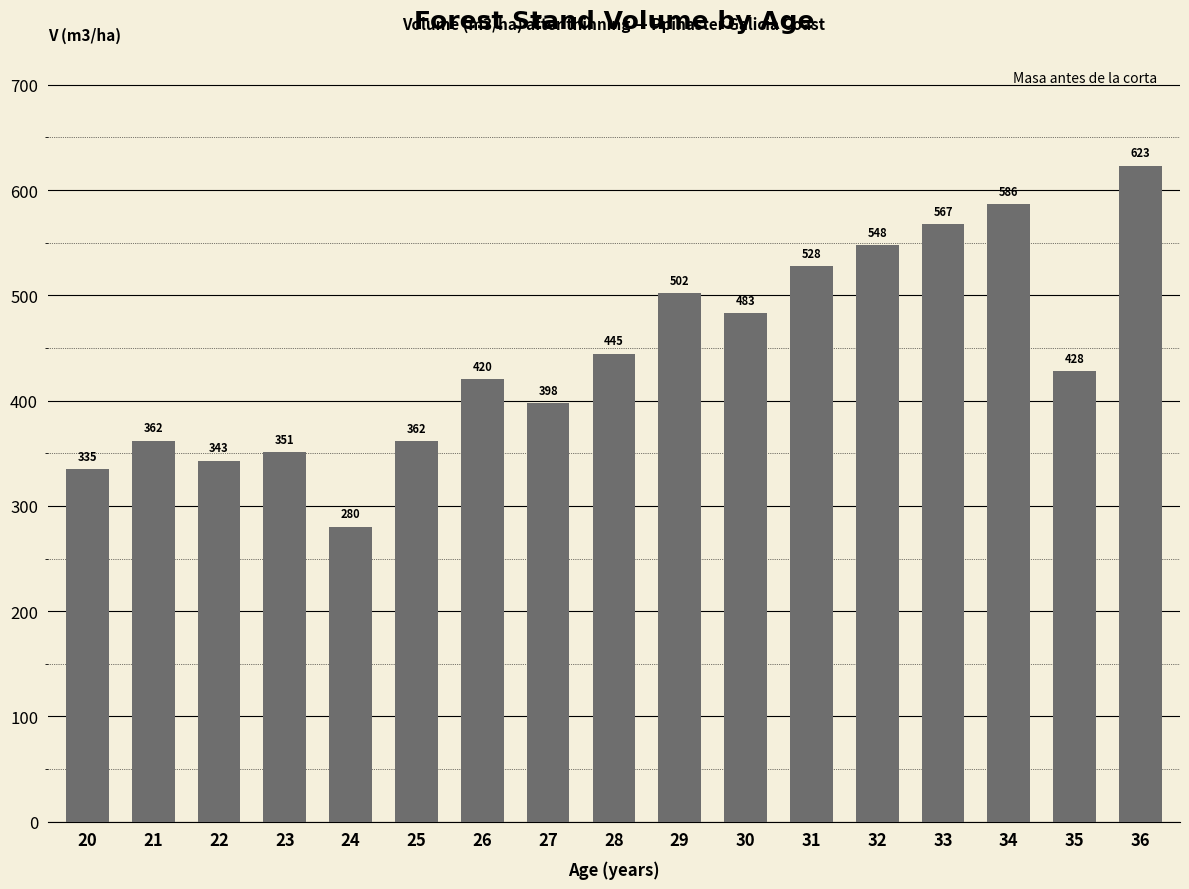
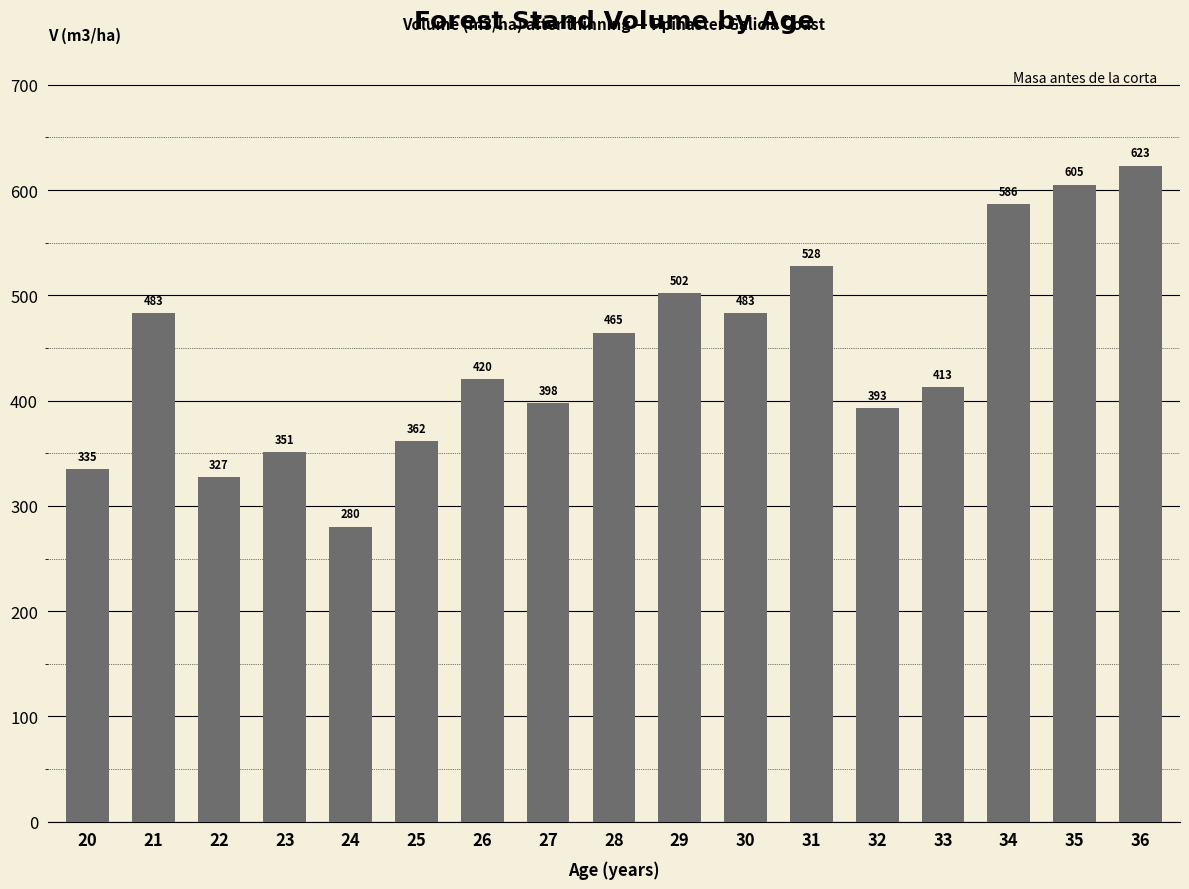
21: 362 -> 483
22: 343 -> 327
28: 445 -> 465
32: 548 -> 393
33: 567 -> 413
35: 428 -> 605
